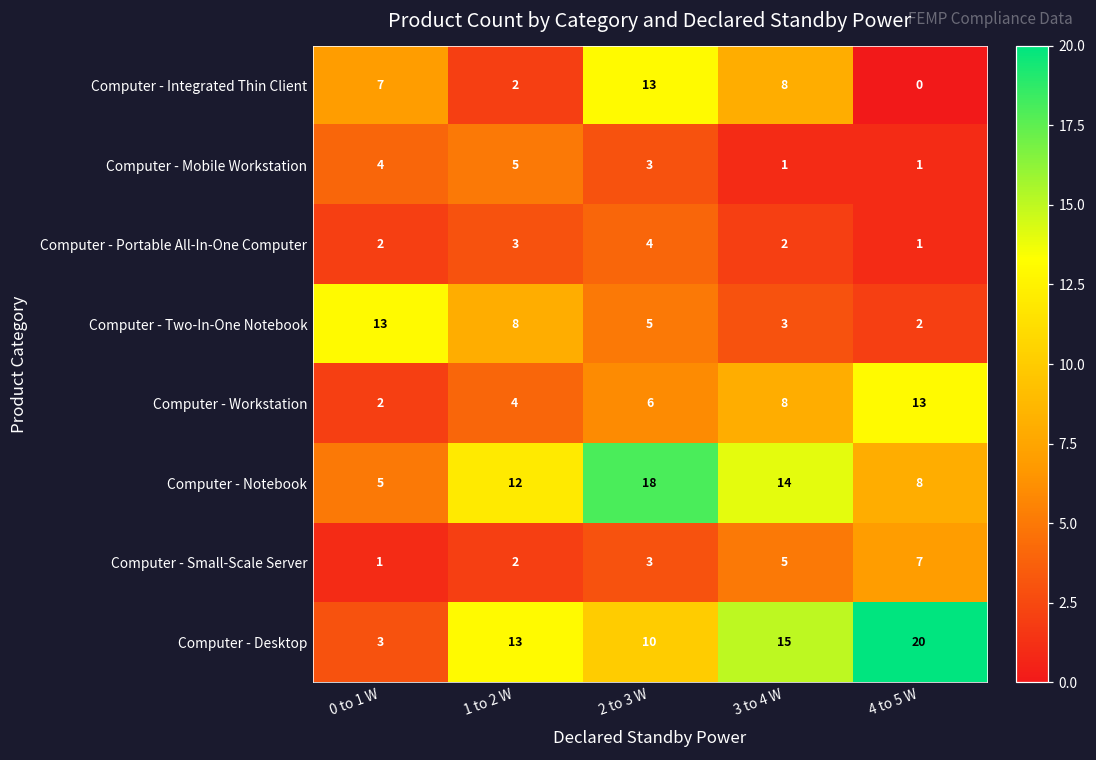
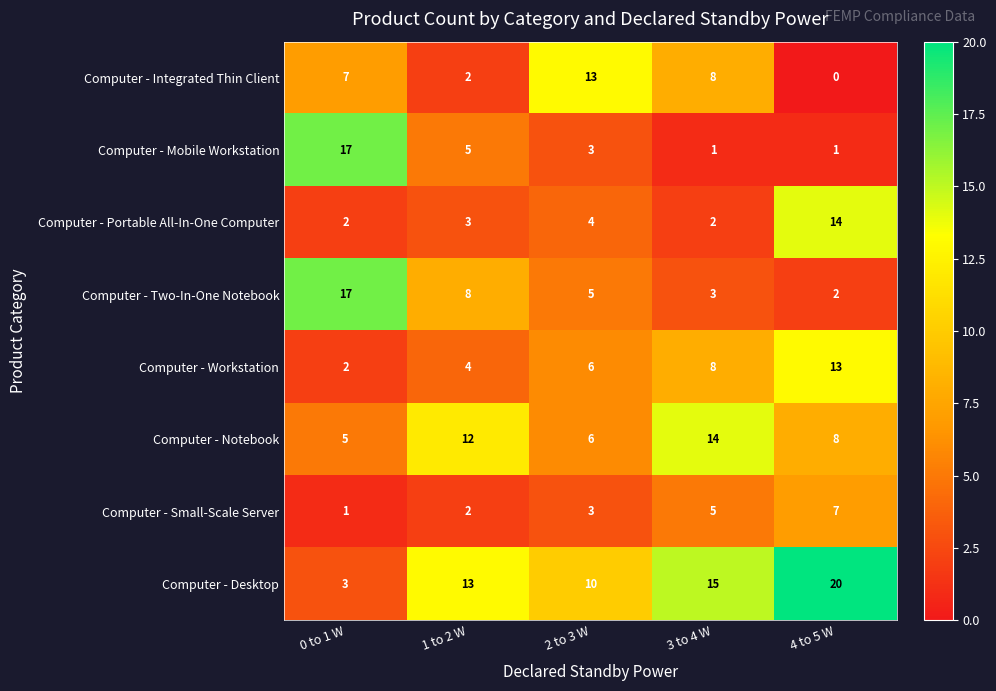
Computer - Mobile Workstation, 0 to 1 W: 4 -> 17
Computer - Portable All-In-One Computer, 4 to 5 W: 1 -> 14
Computer - Two-In-One Notebook, 0 to 1 W: 13 -> 17
Computer - Notebook, 2 to 3 W: 18 -> 6
